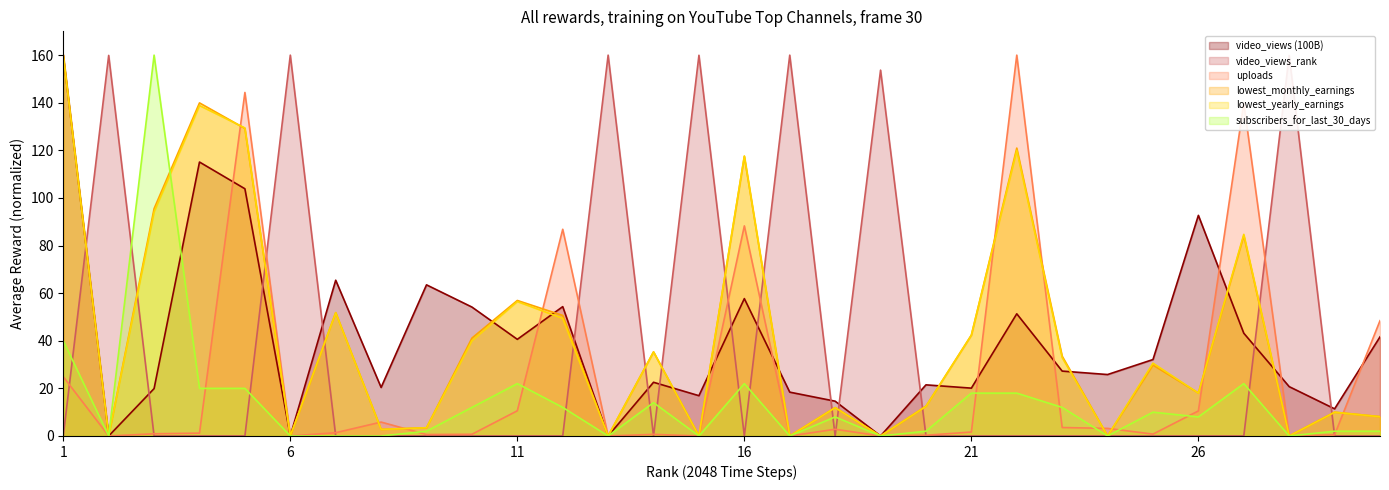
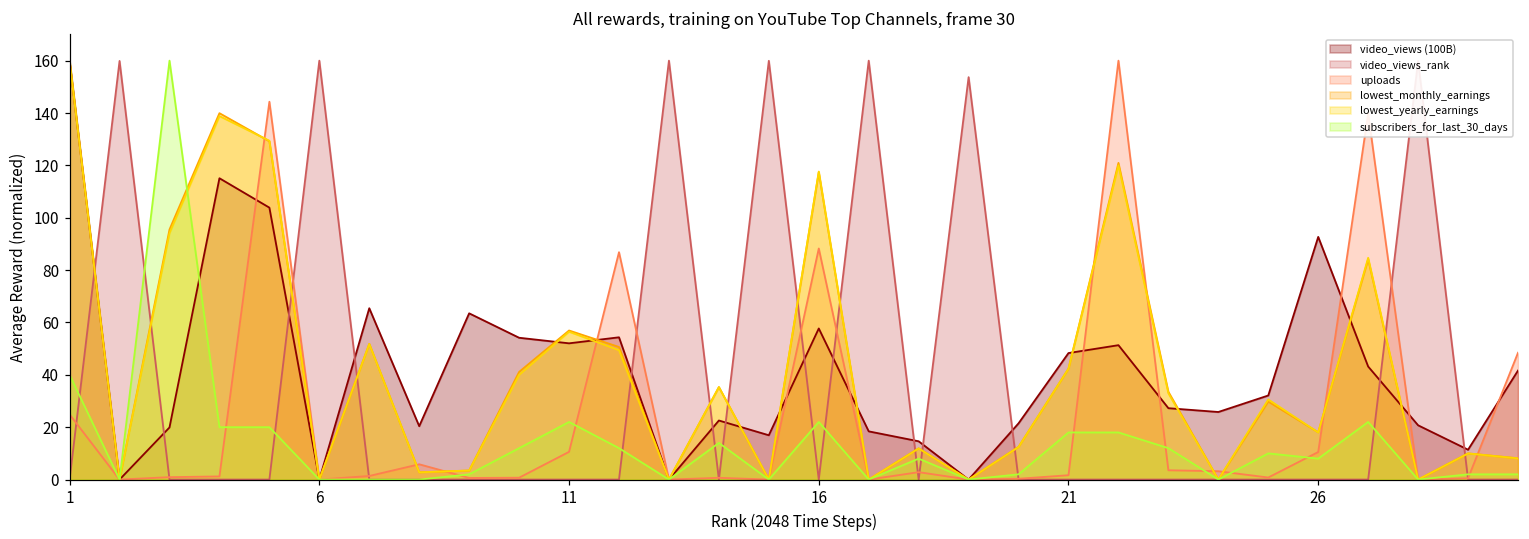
video_views (100B), 11: 41 -> 52
video_views (100B), 21: 20 -> 48
